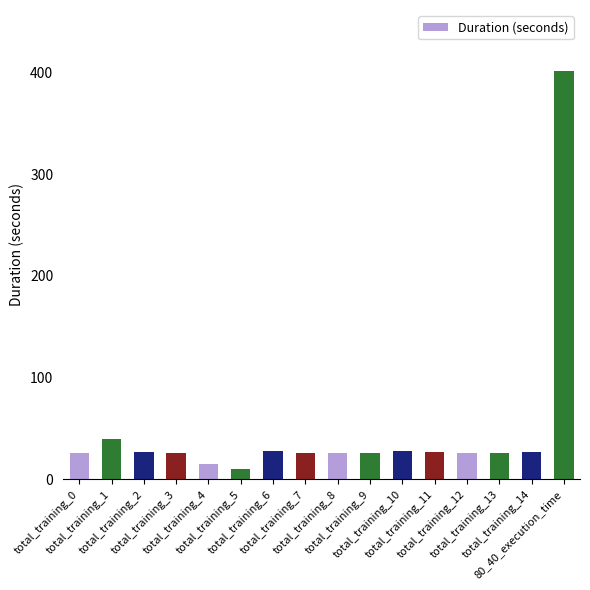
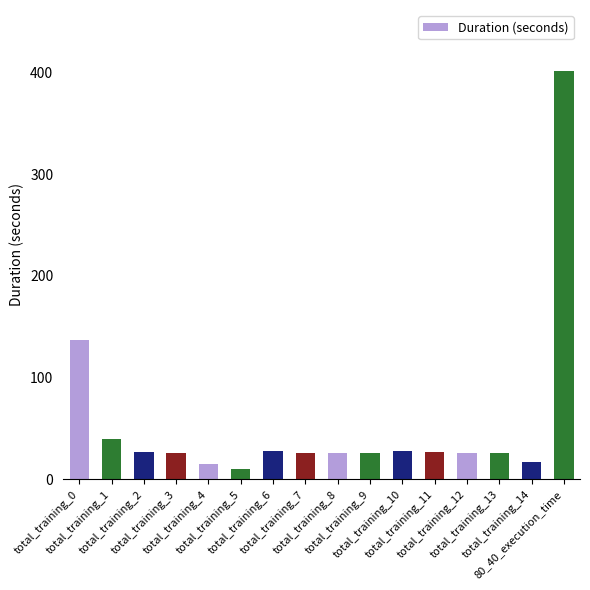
total_training_0: 26 -> 137
total_training_14: 27 -> 17
